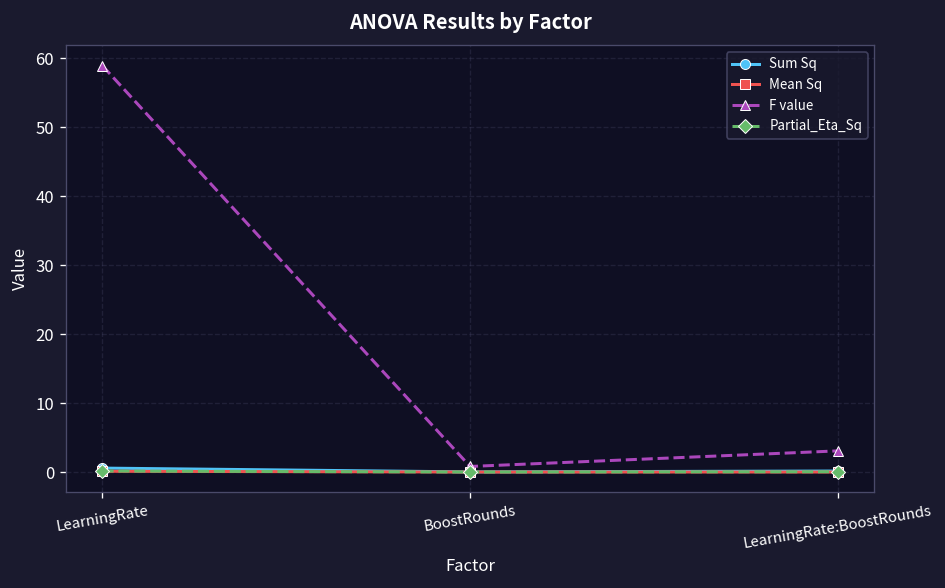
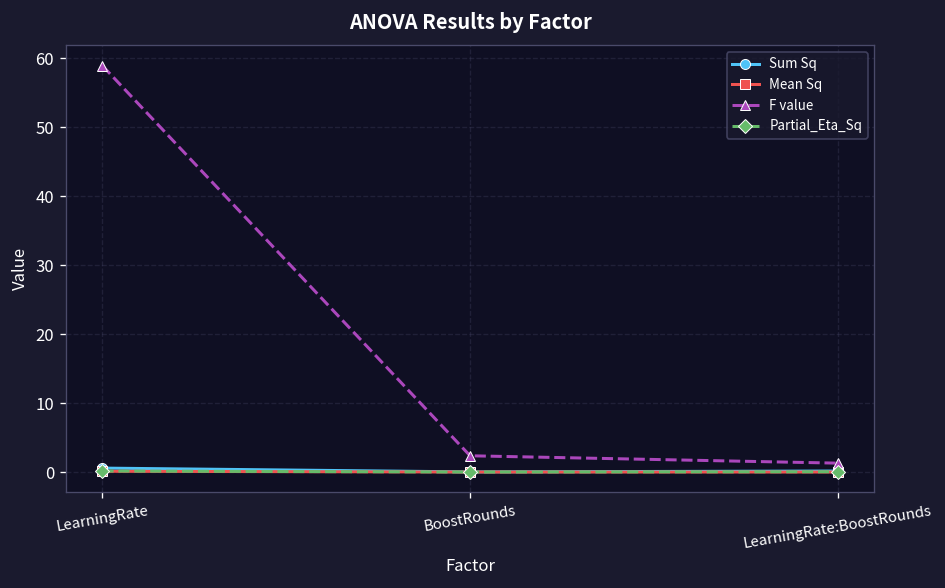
F value, BoostRounds: 1 -> 2
F value, LearningRate:BoostRounds: 3 -> 1
